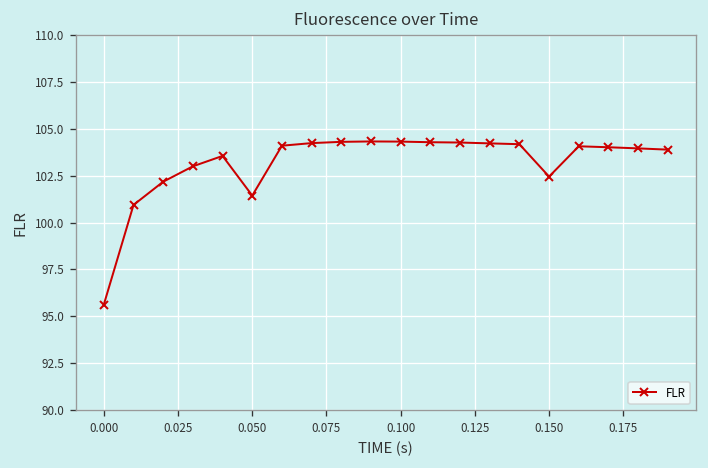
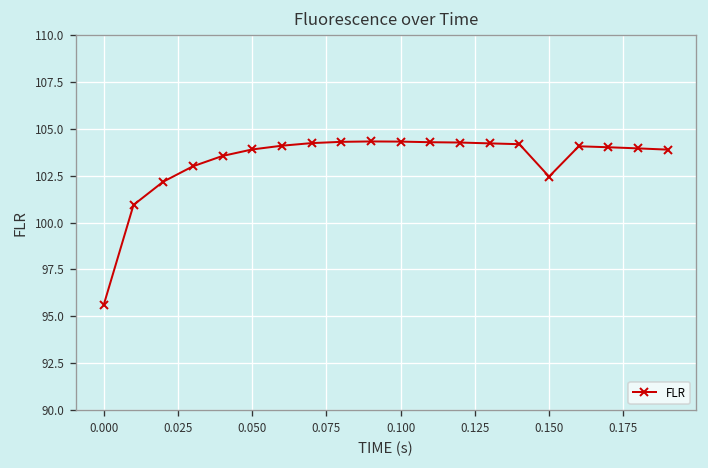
0.050: 101.4 -> 103.9
